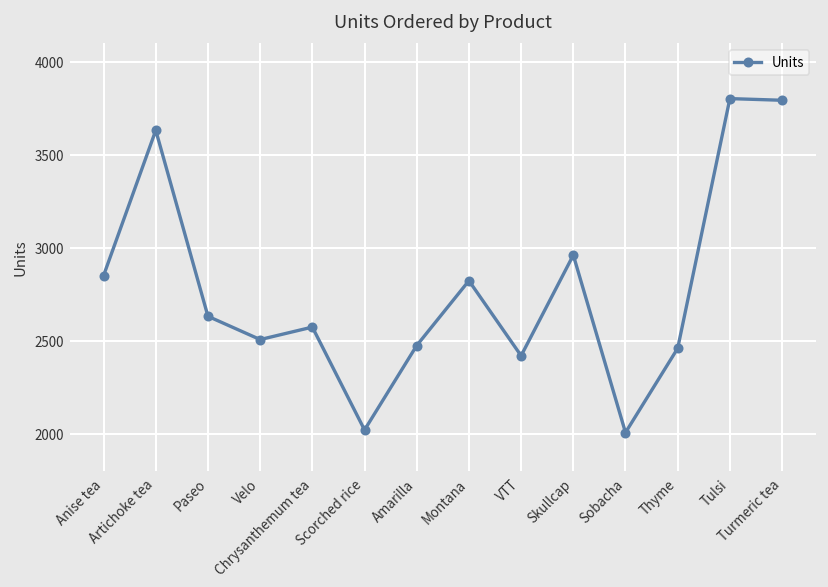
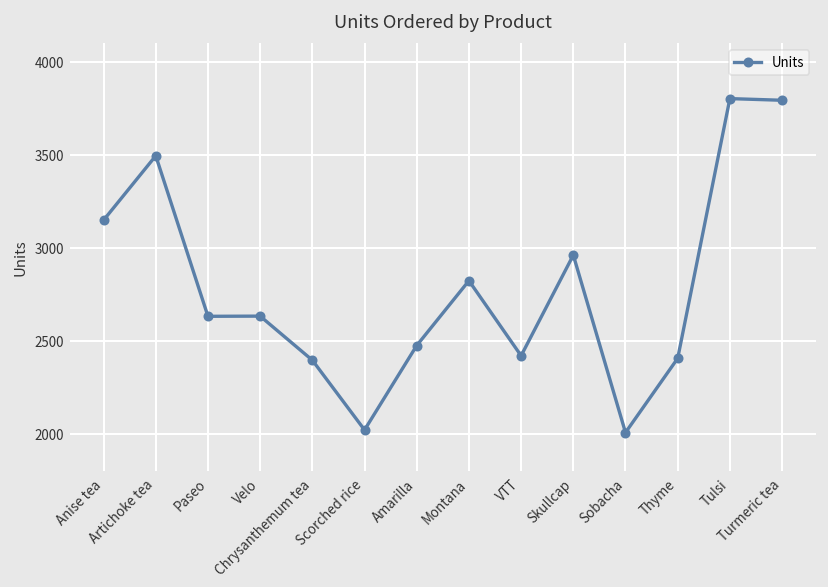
Anise tea: 2850 -> 3150
Artichoke tea: 3630 -> 3500
Velo: 2510 -> 2630
Chrysanthemum tea: 2570 -> 2400
Thyme: 2460 -> 2410
